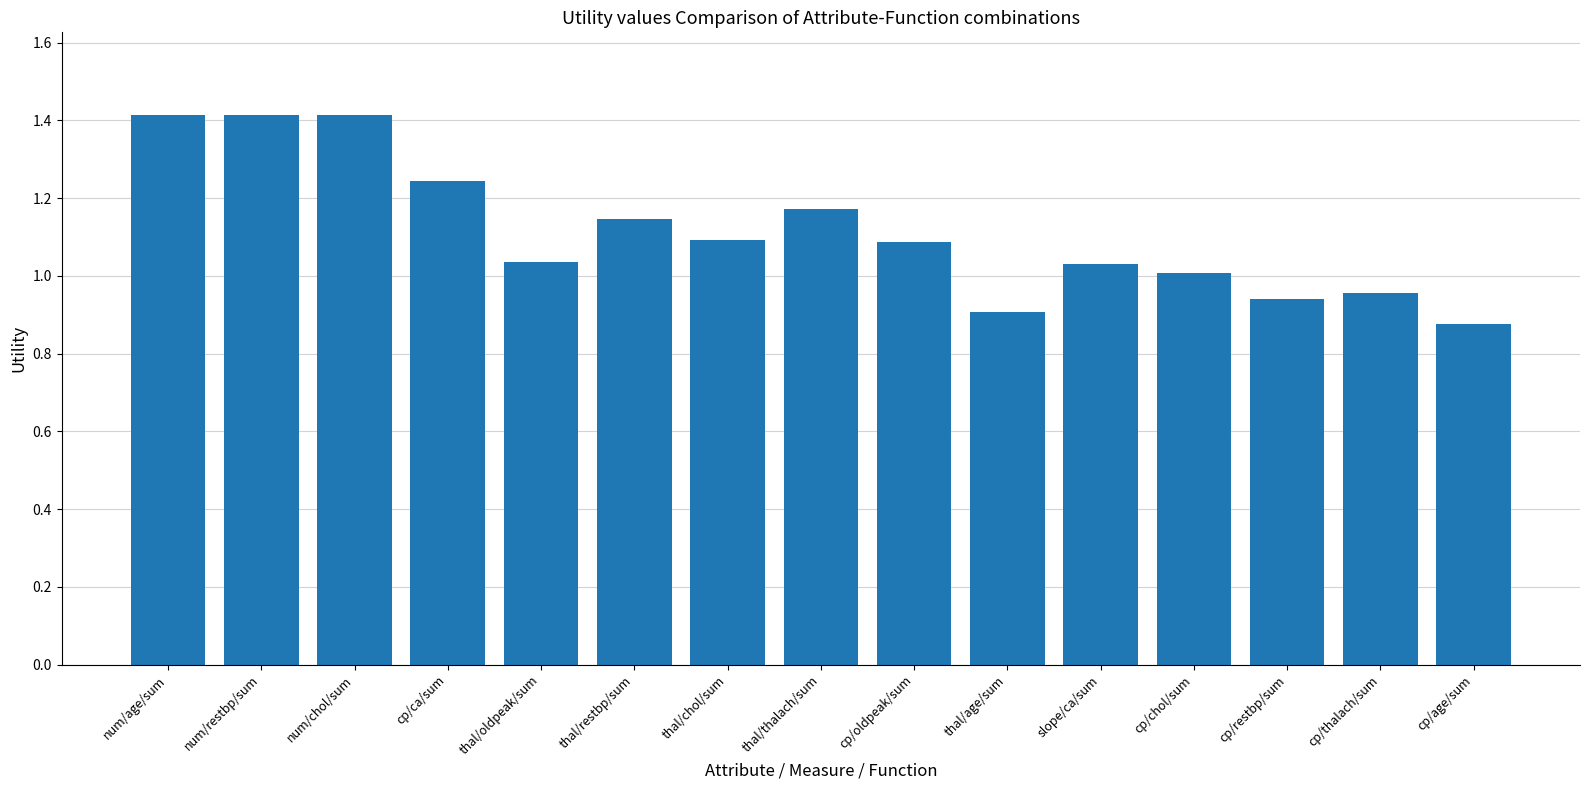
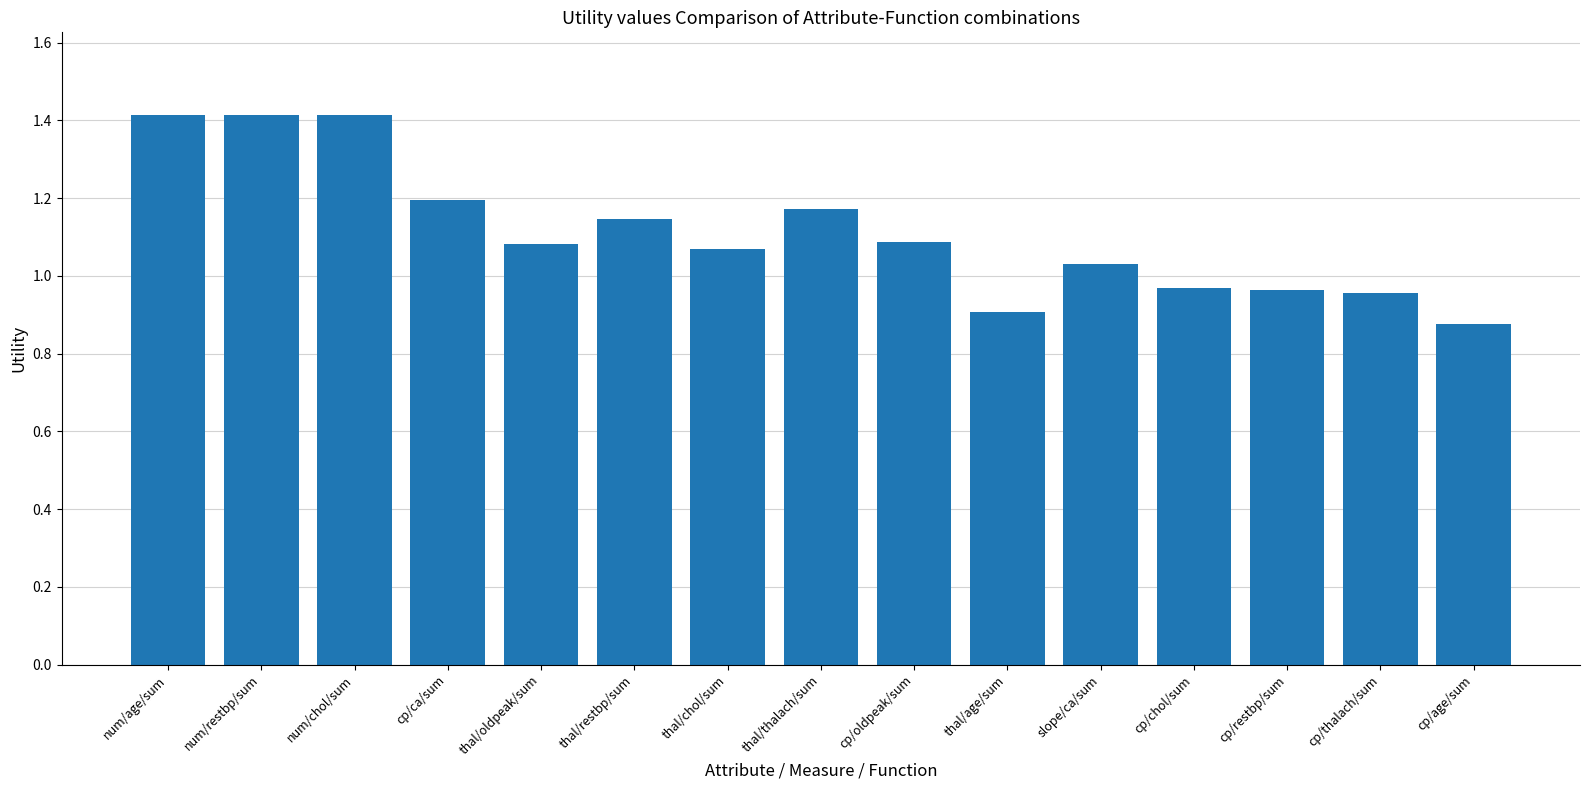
cp/ca/sum: 1.25 -> 1.20
thal/oldpeak/sum: 1.03 -> 1.08
thal/chol/sum: 1.09 -> 1.07
cp/chol/sum: 1.01 -> 0.97
cp/restbp/sum: 0.94 -> 0.96
